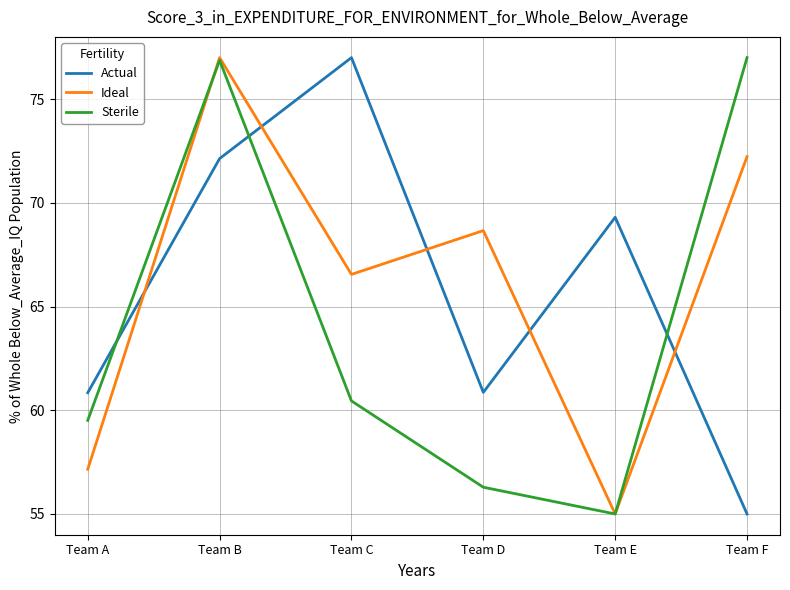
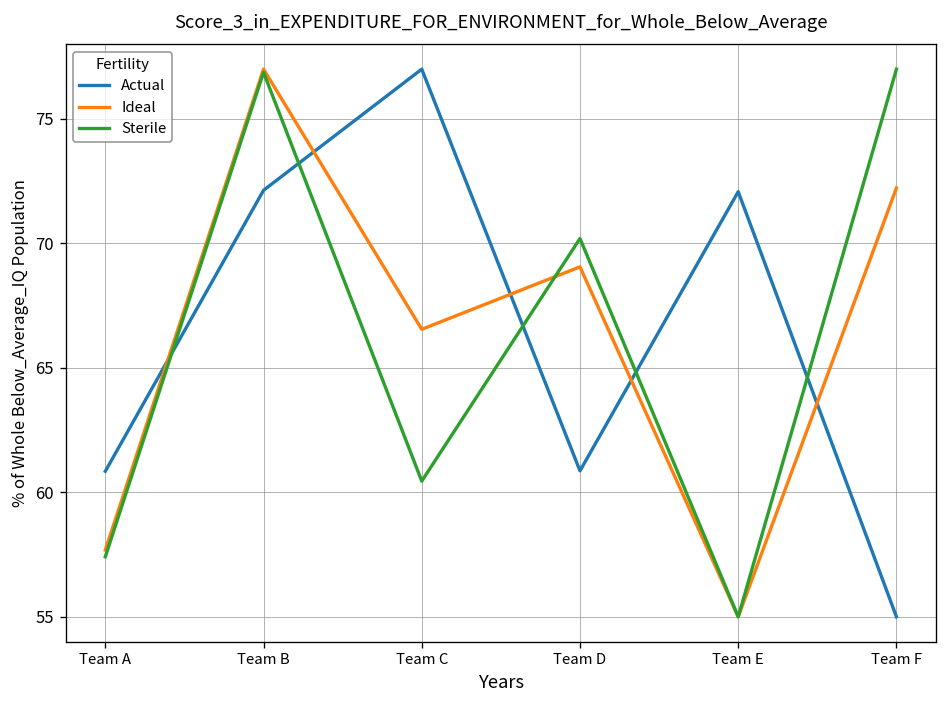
Ideal, Team A: 57.2 -> 57.7
Sterile, Team A: 59.5 -> 57.4
Ideal, Team D: 68.7 -> 69.1
Sterile, Team D: 56.3 -> 70.2
Actual, Team E: 69.3 -> 72.1
